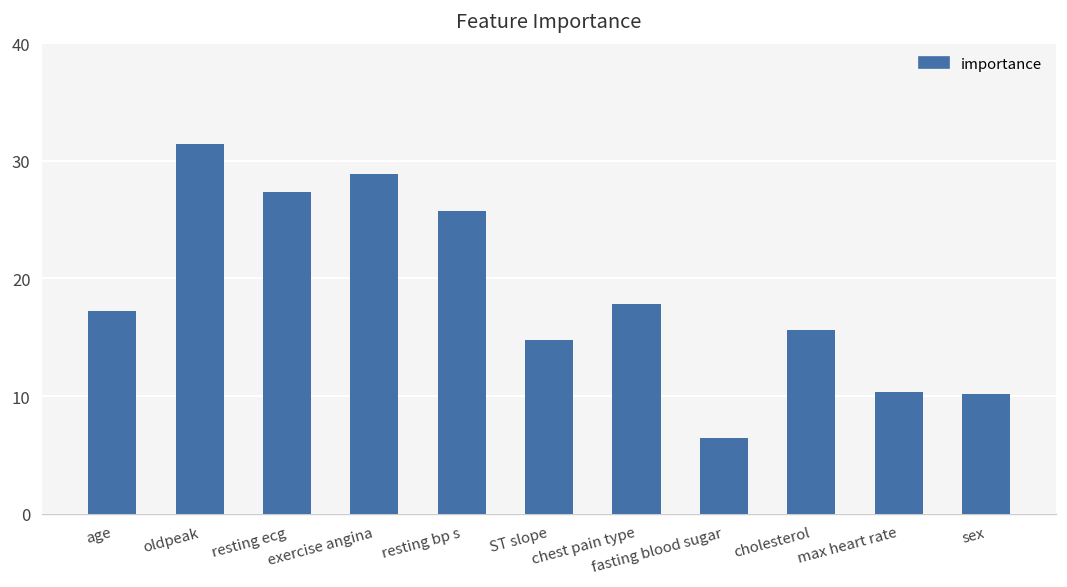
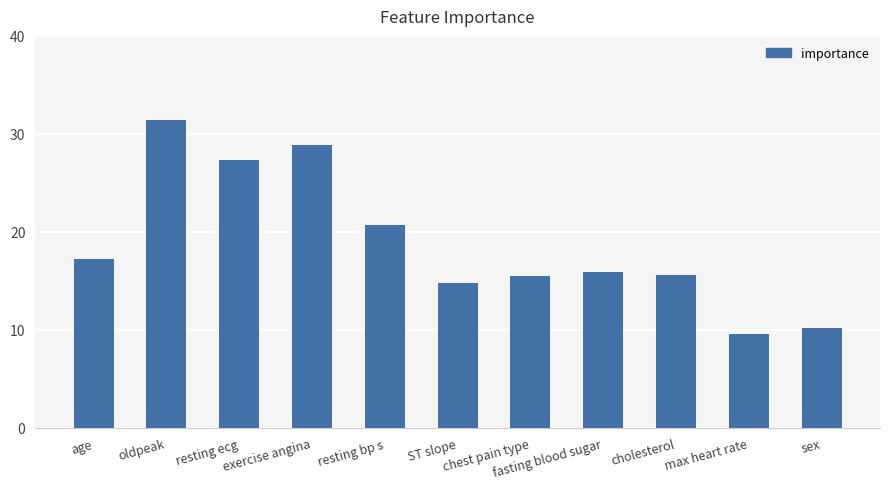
resting bp s: 26 -> 21
chest pain type: 18 -> 15
fasting blood sugar: 6 -> 16
max heart rate: 10.4 -> 9.5
